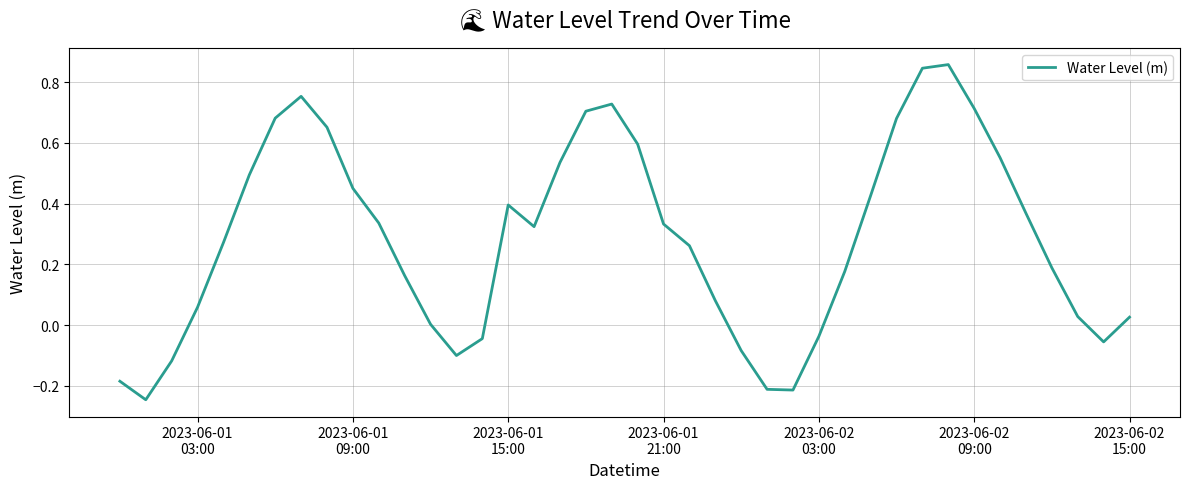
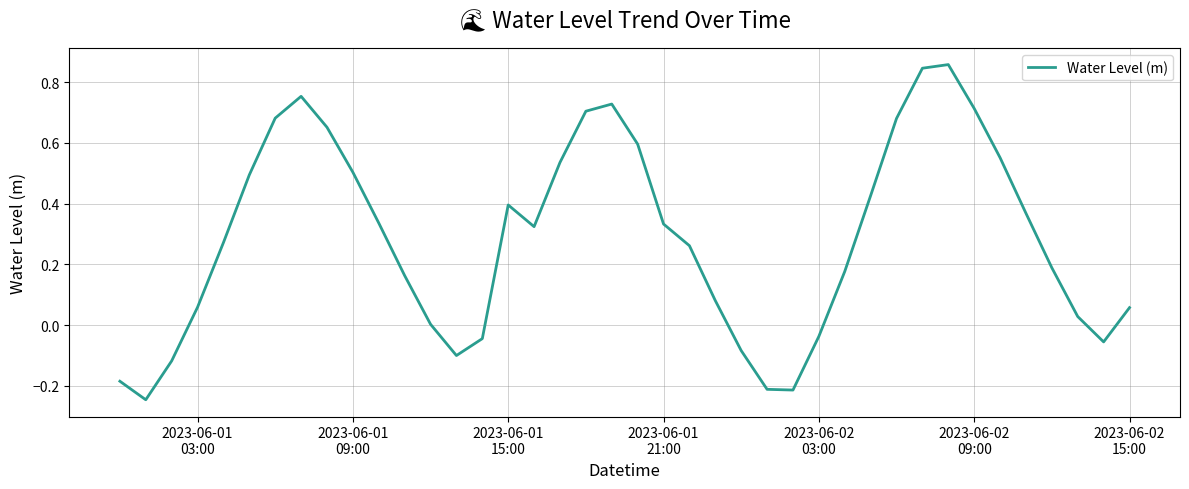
2023-06-01 09:00: 0.45 -> 0.50
2023-06-02 15:00: 0.03 -> 0.06
